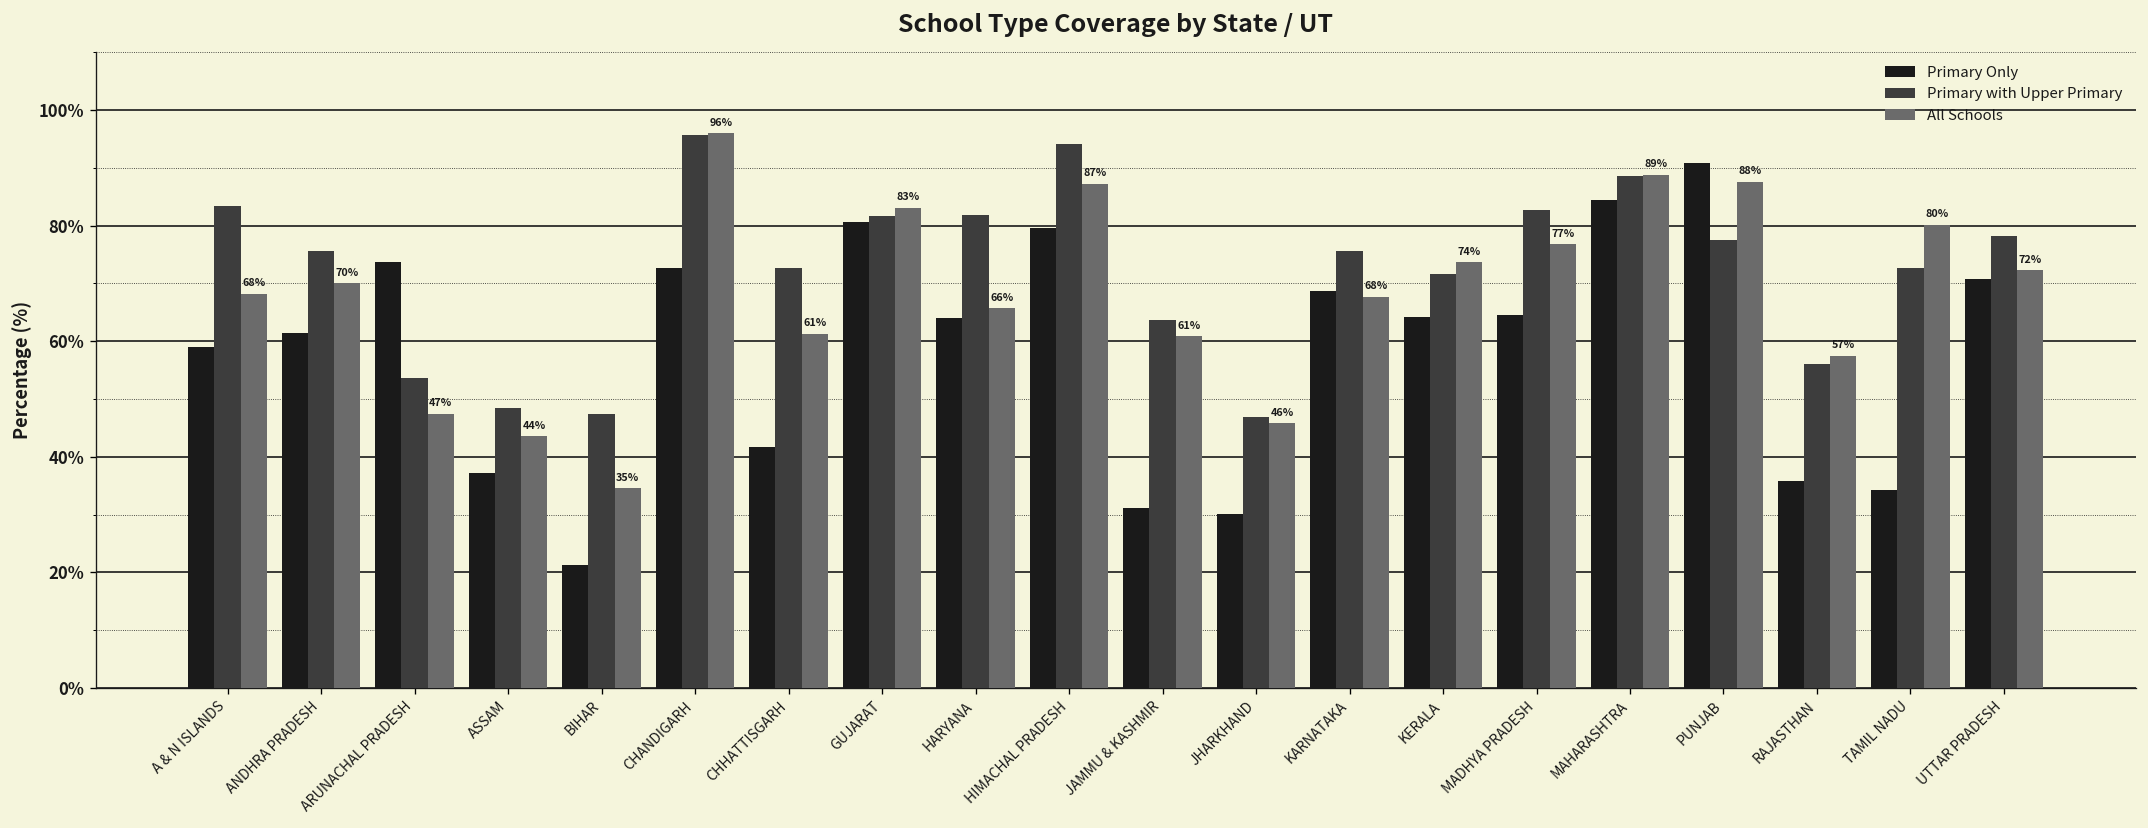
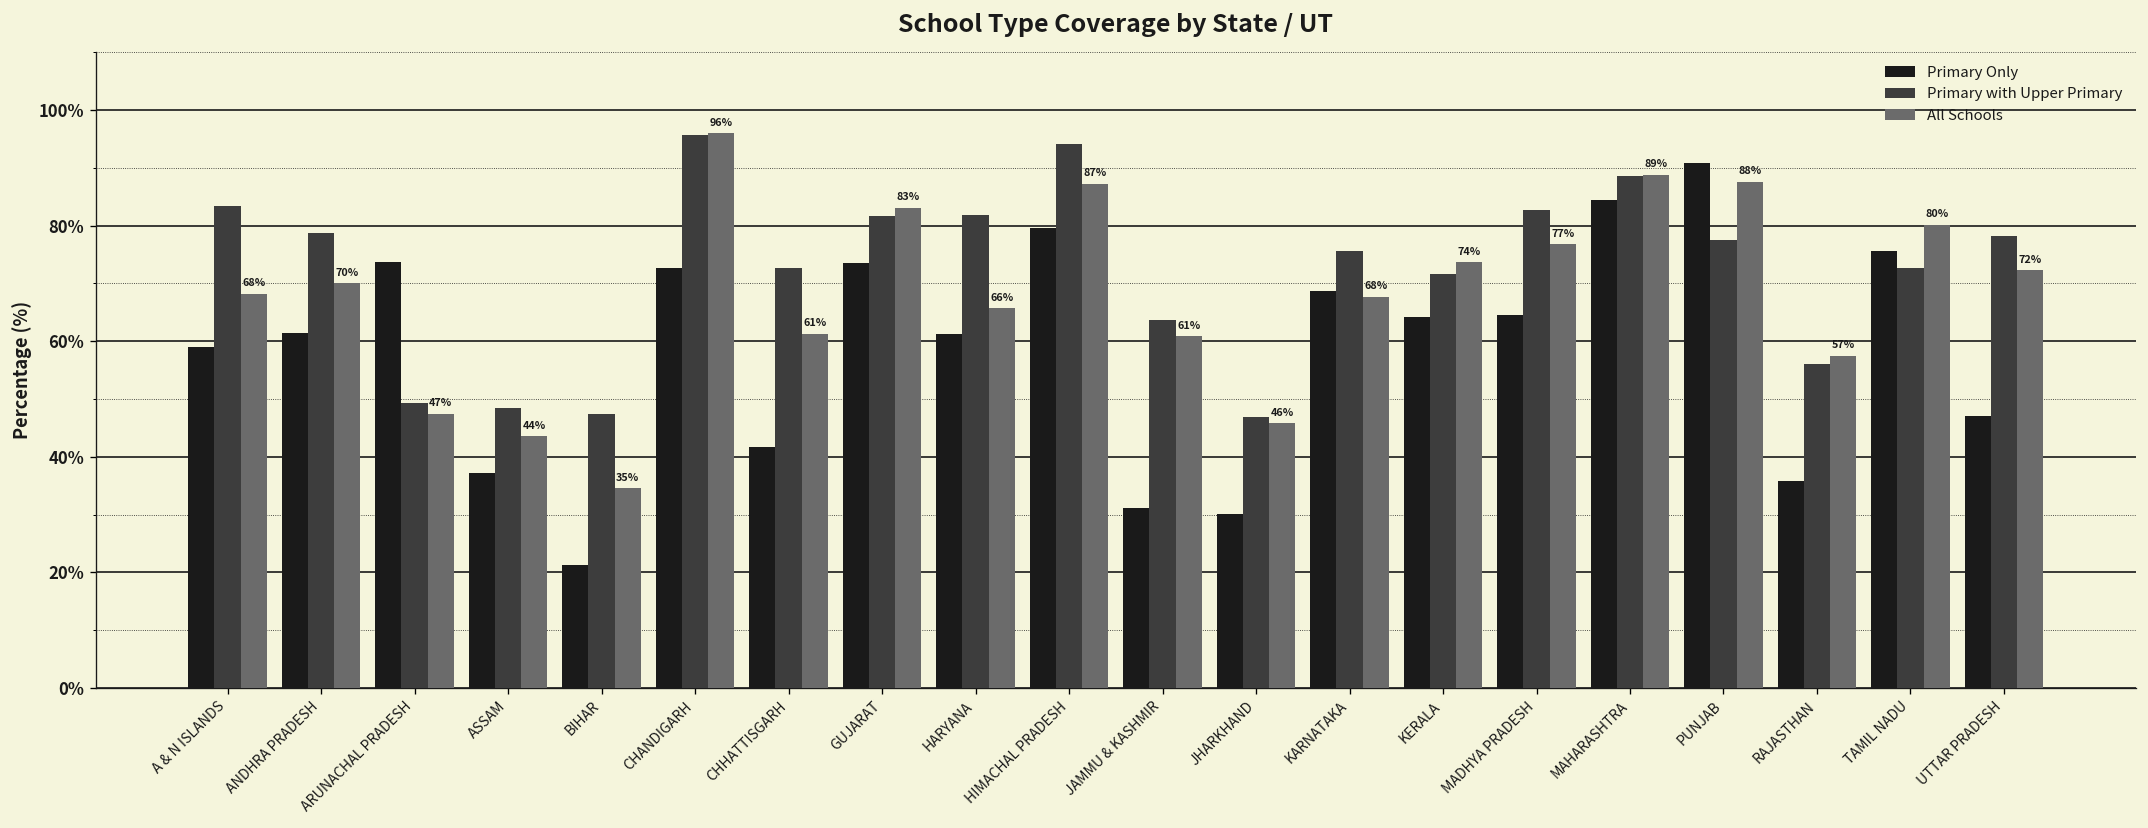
Primary with Upper Primary, ANDHRA PRADESH: 76% -> 79%
Primary with Upper Primary, ARUNACHAL PRADESH: 54% -> 49%
Primary Only, GUJARAT: 81% -> 74%
Primary Only, HARYANA: 64% -> 61%
Primary Only, TAMIL NADU: 34% -> 76%
Primary Only, UTTAR PRADESH: 71% -> 47%
